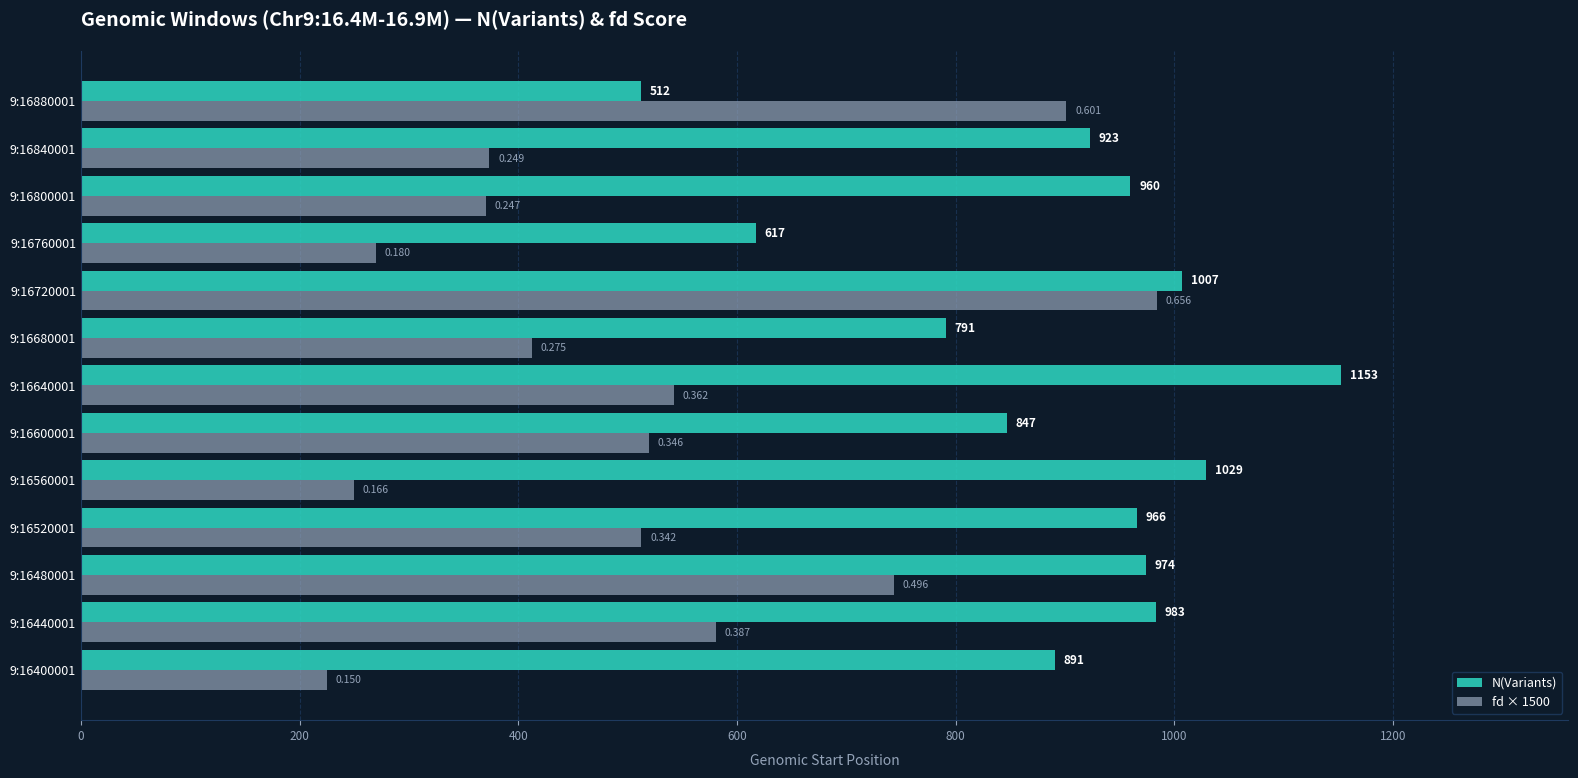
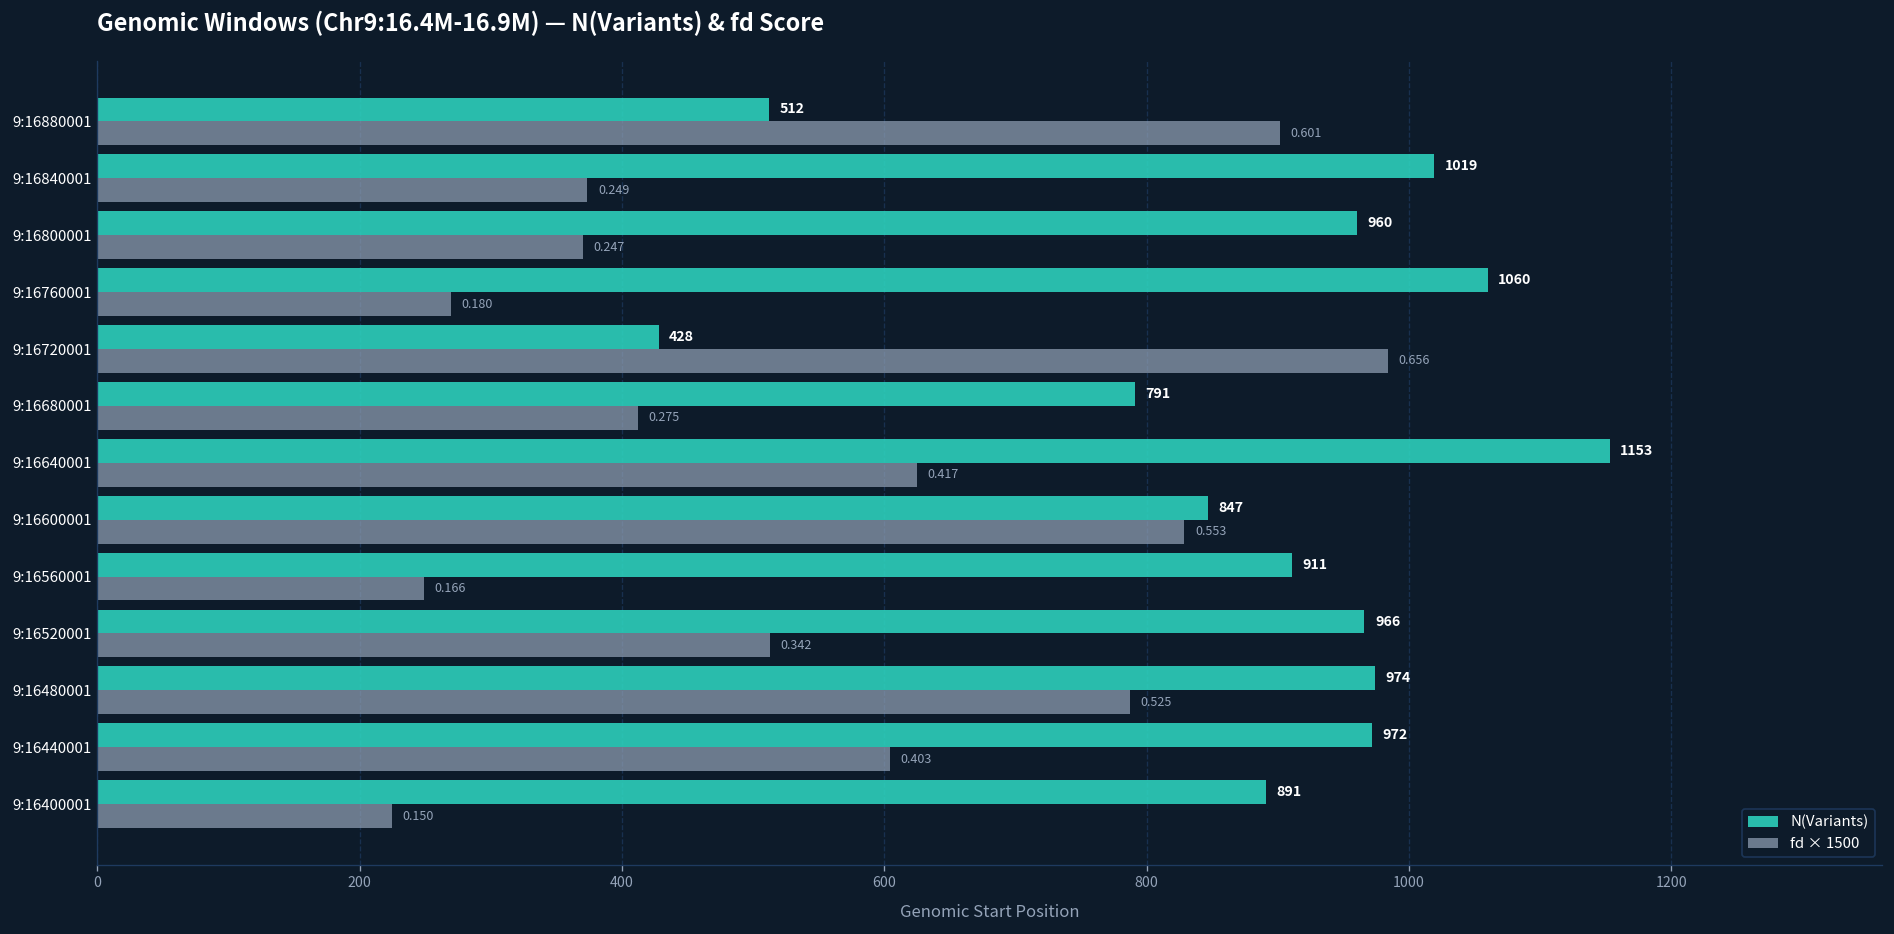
N(Variants), 9:16840001: 923 -> 1019
N(Variants), 9:16760001: 617 -> 1060
N(Variants), 9:16720001: 1007 -> 428
fd × 1500, 9:16640001: 0.362 -> 0.417
fd × 1500, 9:16600001: 0.346 -> 0.553
N(Variants), 9:16560001: 1029 -> 911
fd × 1500, 9:16480001: 0.496 -> 0.525
N(Variants), 9:16440001: 983 -> 972
fd × 1500, 9:16440001: 0.387 -> 0.403
